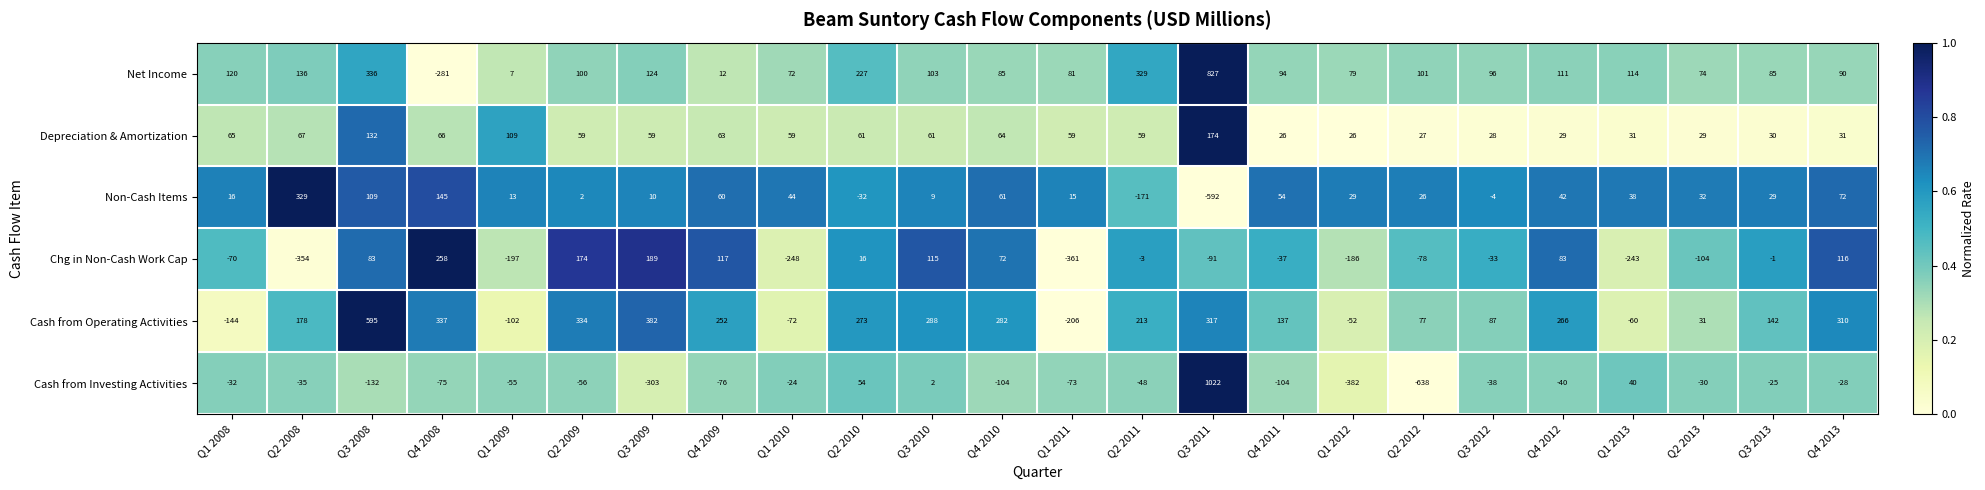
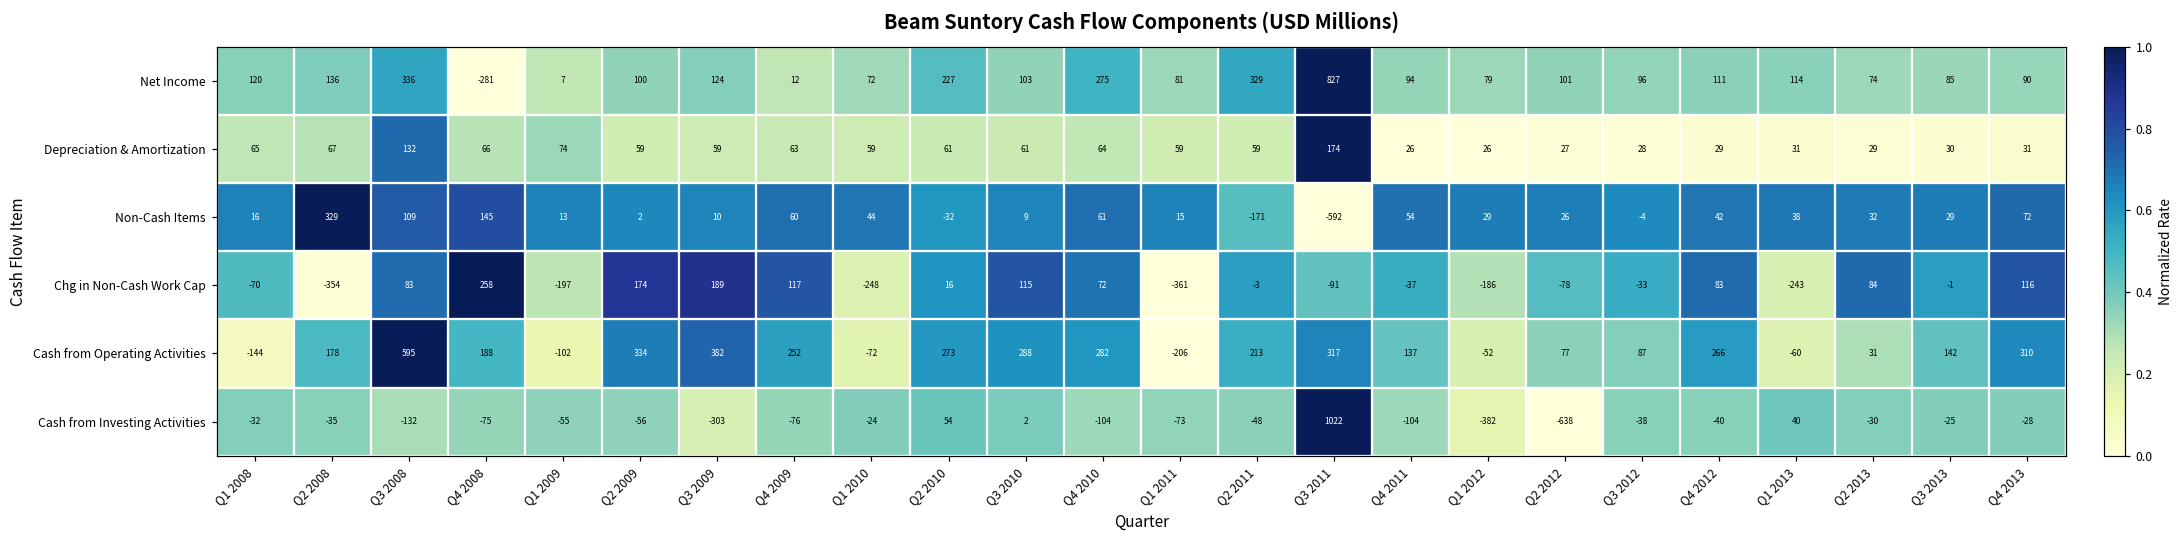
Net Income, Q4 2010: 85 -> 275
Depreciation & Amortization, Q1 2009: 109 -> 74
Chg in Non-Cash Work Cap, Q2 2013: -104 -> 84
Cash from Operating Activities, Q4 2008: 337 -> 188
